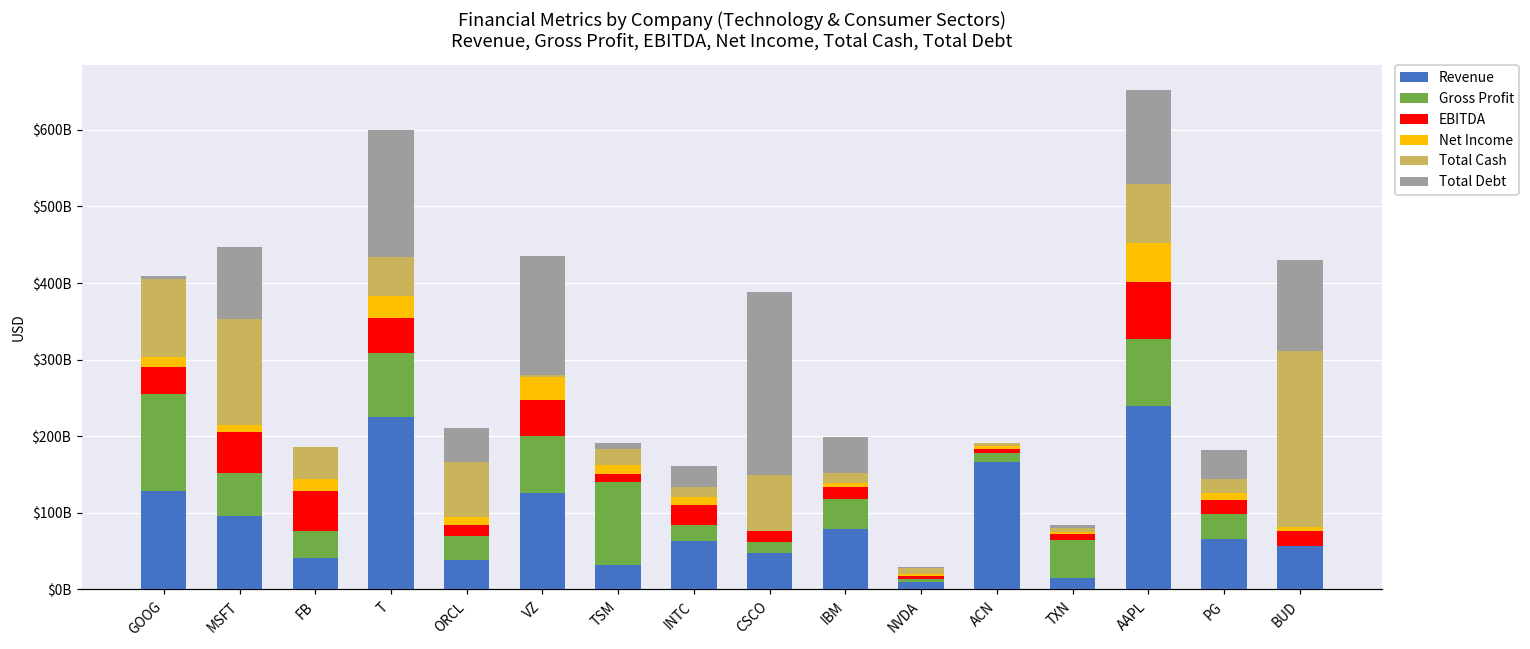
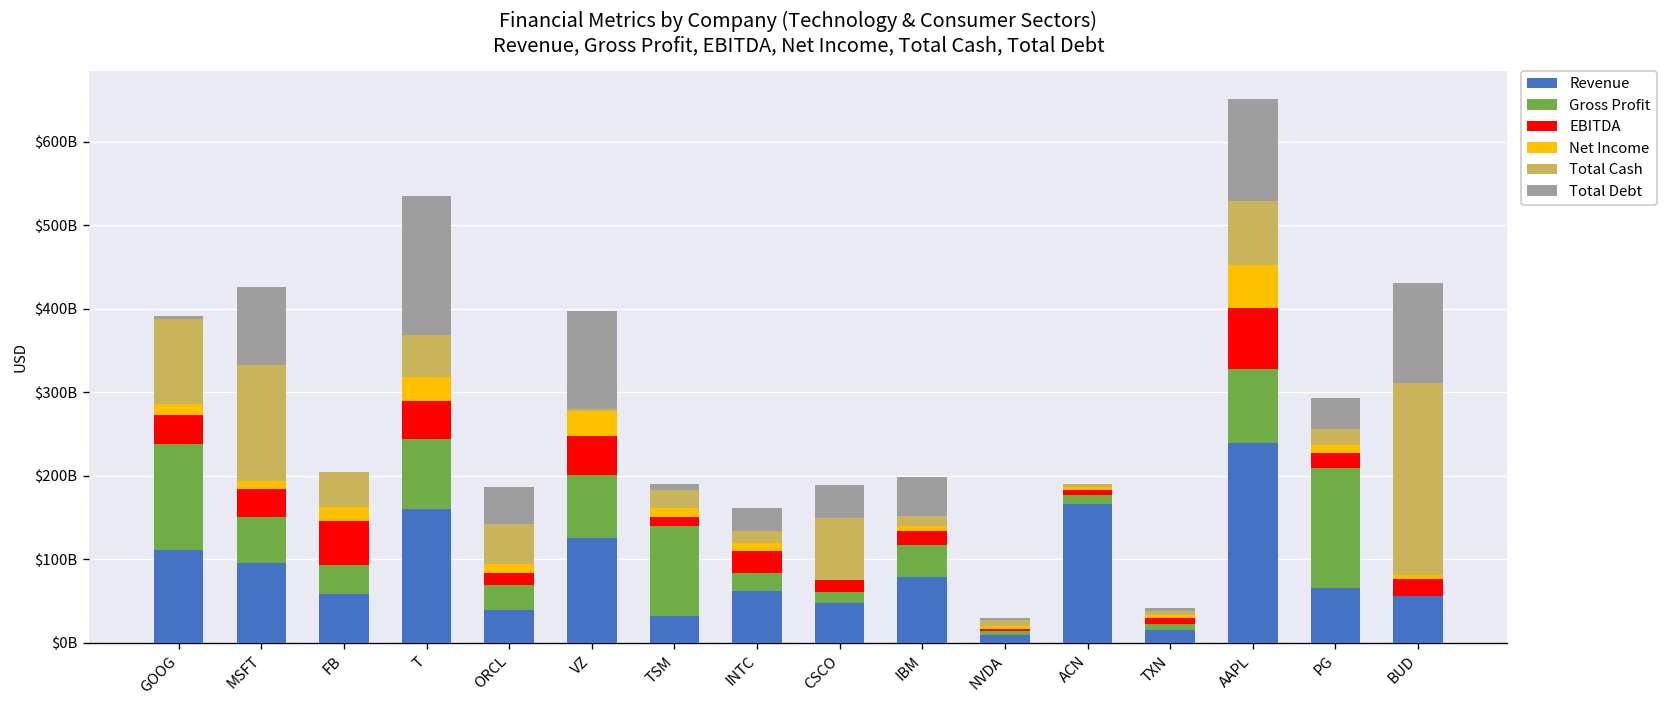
Revenue, GOOG: $130000000000 -> $110000000000
EBITDA, MSFT: $50000000000 -> $30000000000
Revenue, FB: $40000000000 -> $60000000000
Revenue, T: $230000000000 -> $160000000000
Total Cash, ORCL: $70000000000 -> $50000000000
Total Debt, VZ: $160000000000 -> $120000000000
Total Debt, CSCO: $240000000000 -> $40000000000
Gross Profit, TXN: $50000000000 -> $10000000000
Gross Profit, PG: $30000000000 -> $140000000000
